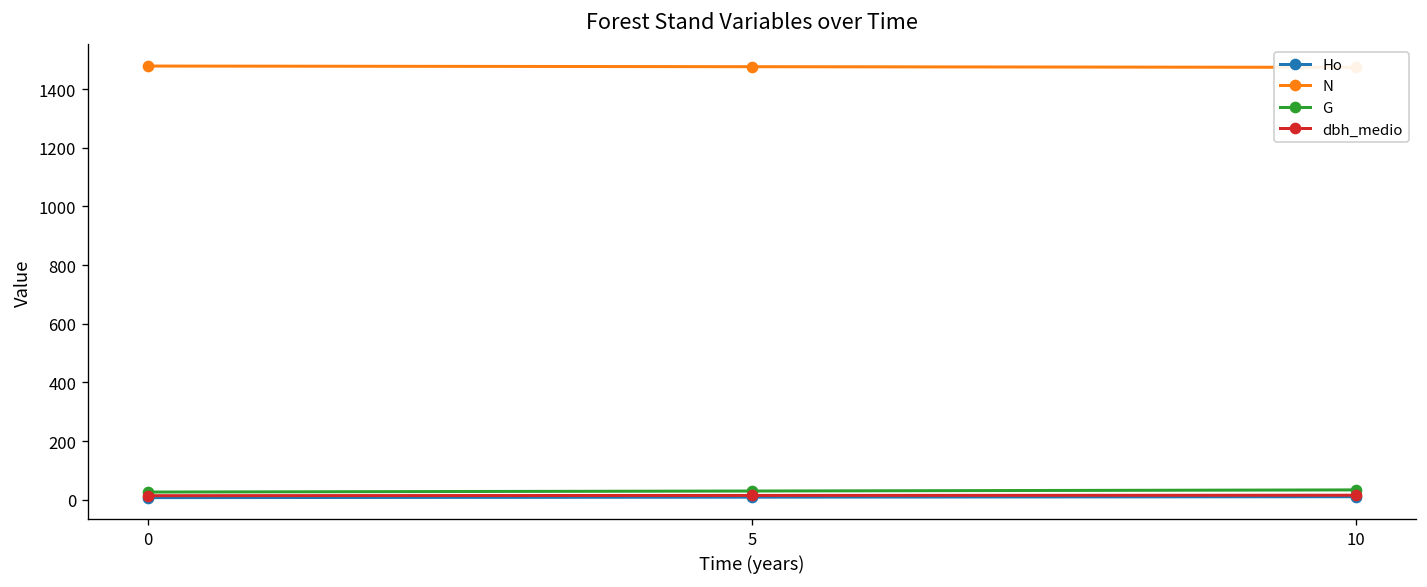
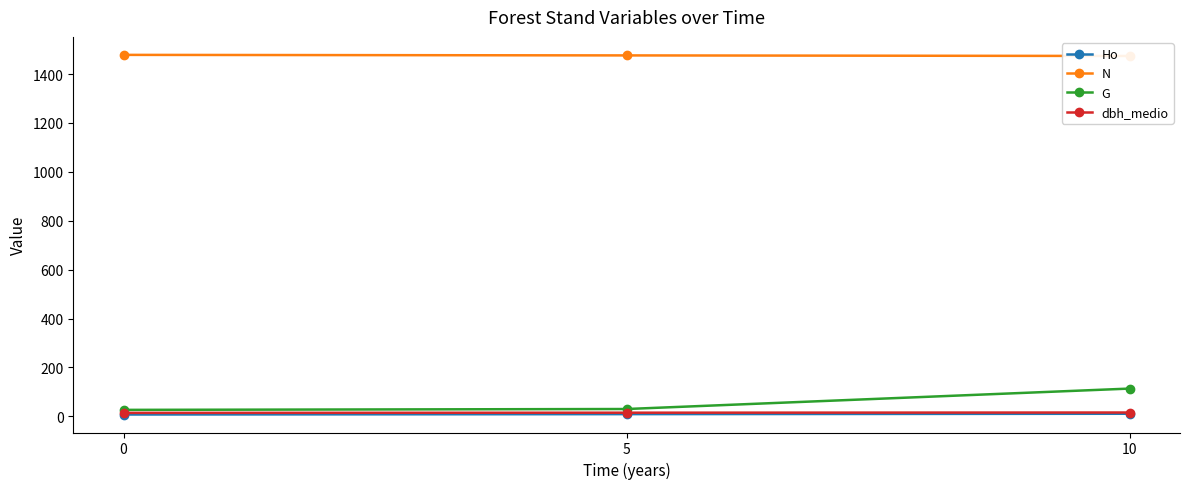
G, 10: 30 -> 110
